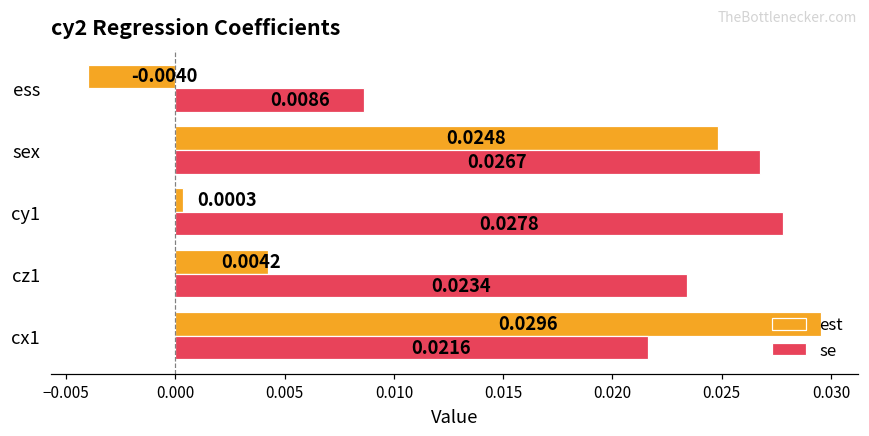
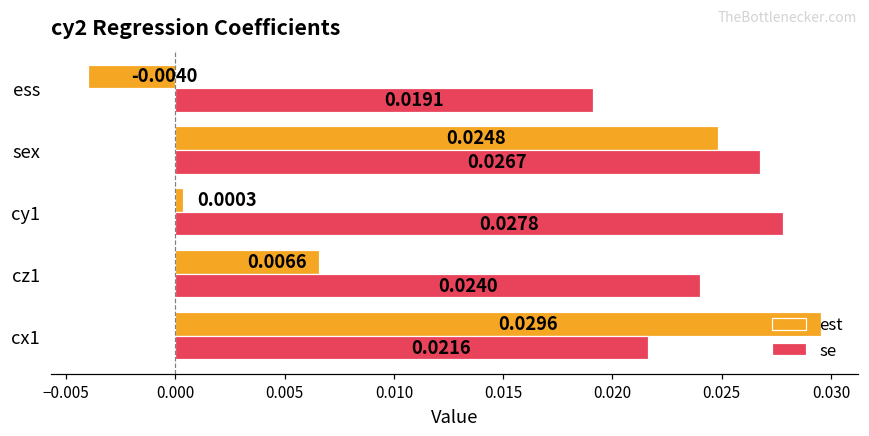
se, ess: 0.0086 -> 0.0191
est, cz1: 0.0042 -> 0.0066
se, cz1: 0.0234 -> 0.0240
